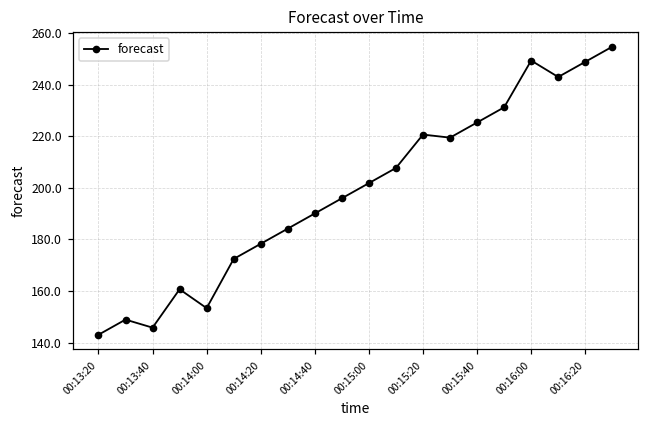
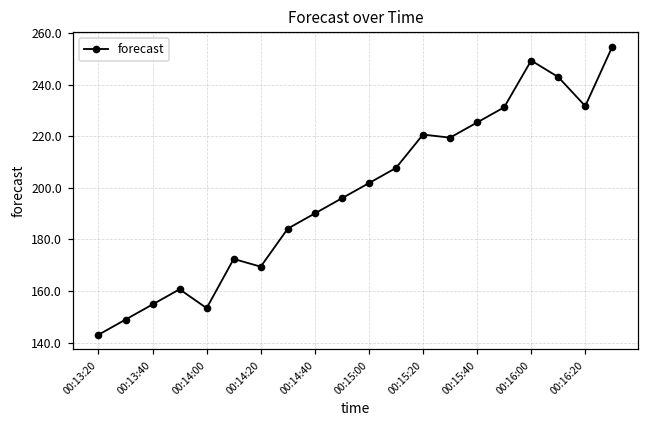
00:13:40: 146 -> 155
00:14:20: 178 -> 169
00:16:20: 249 -> 232
